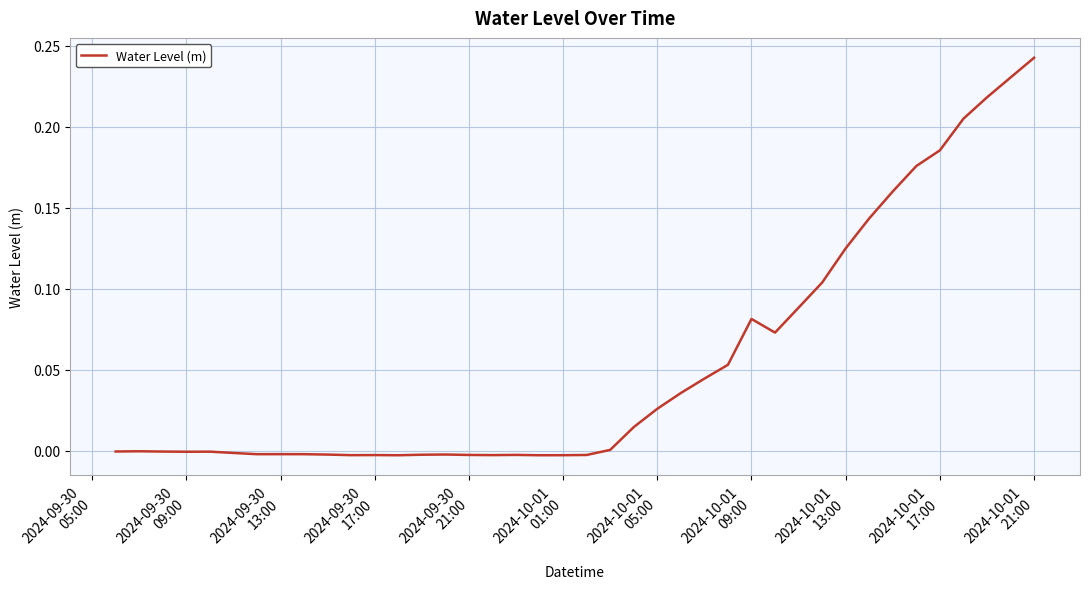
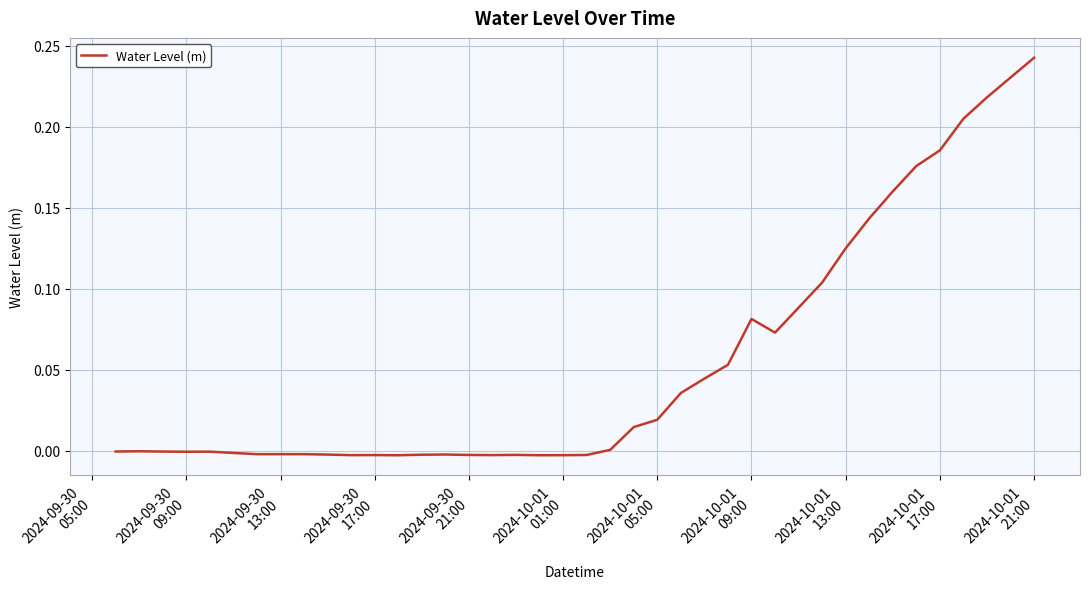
2024-10-01 05:00: 0.026 -> 0.019
